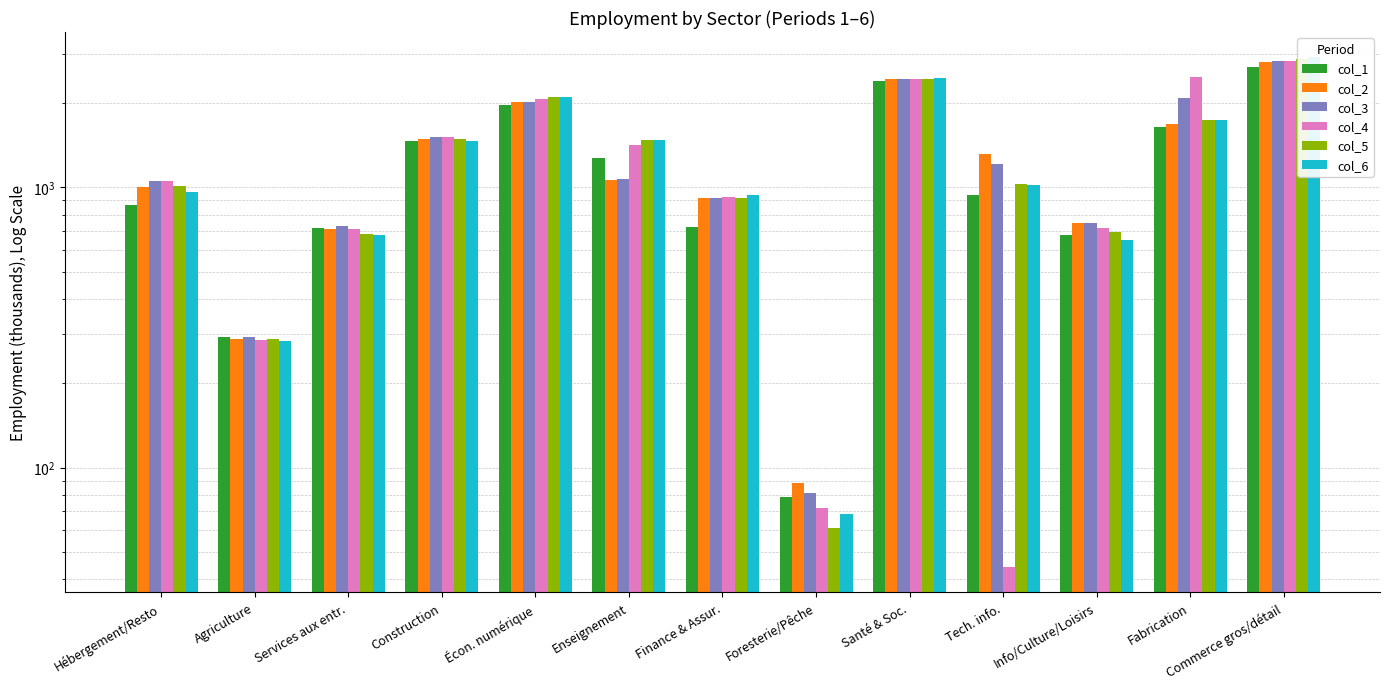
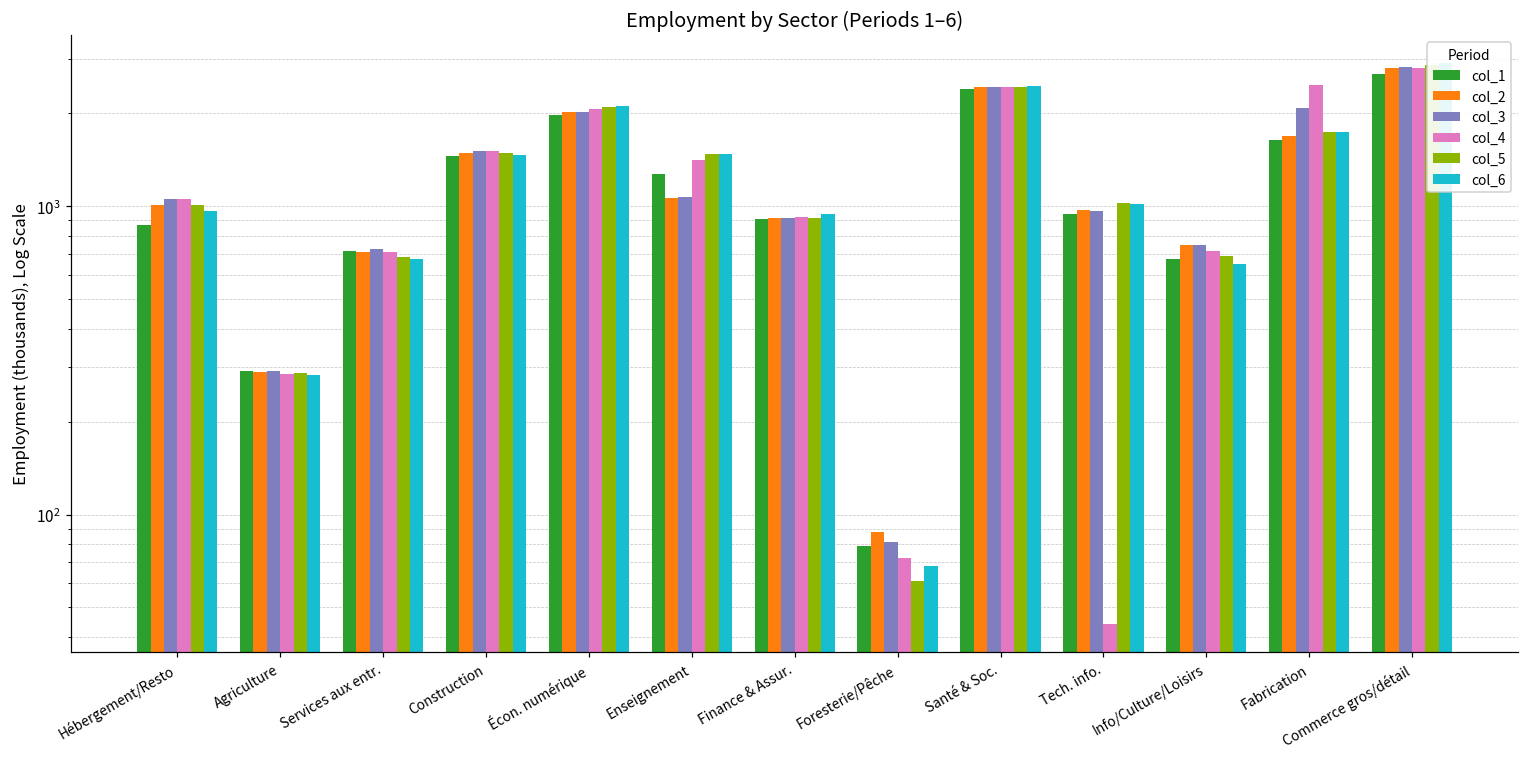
col_1, Finance & Assur.: 720 -> 910
col_2, Tech. info.: 1300 -> 970
col_3, Tech. info.: 1210 -> 970
